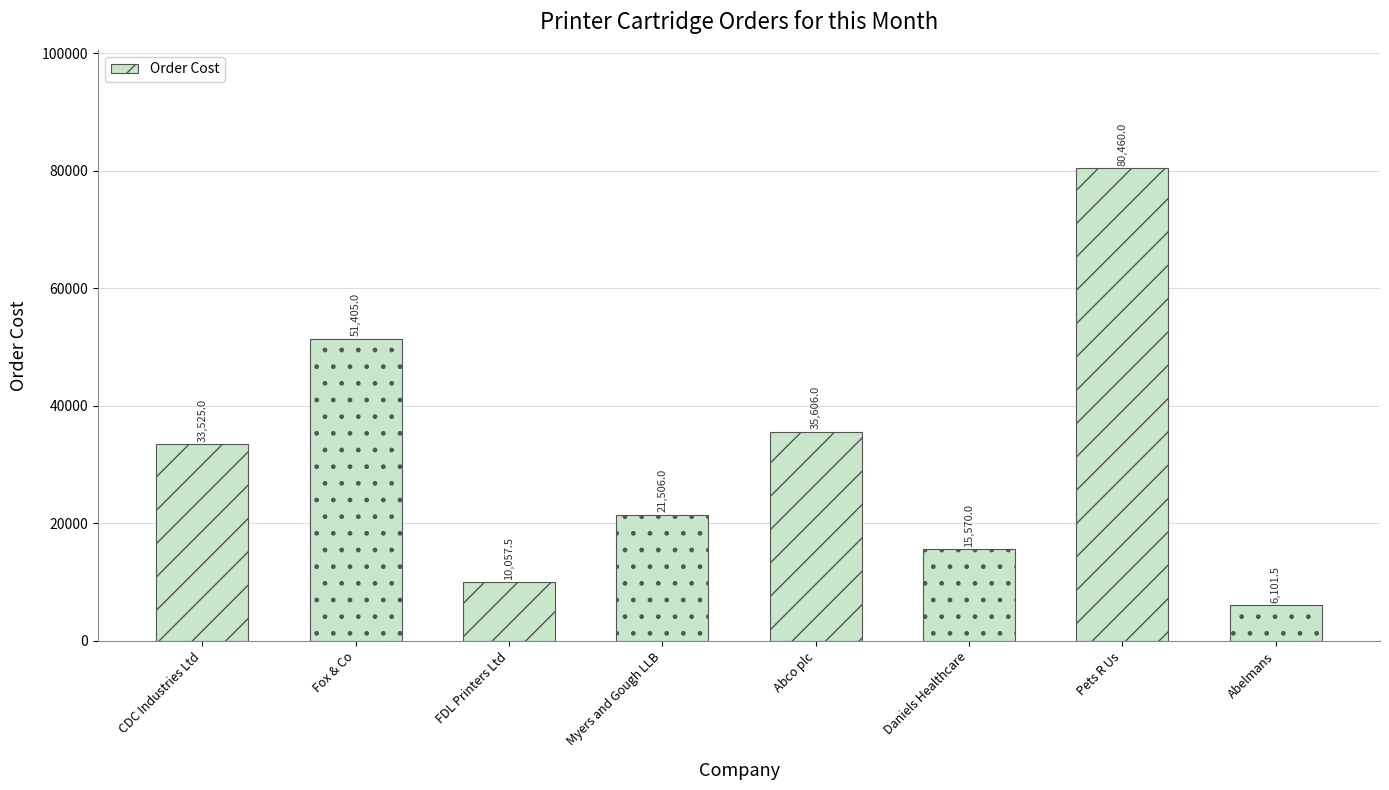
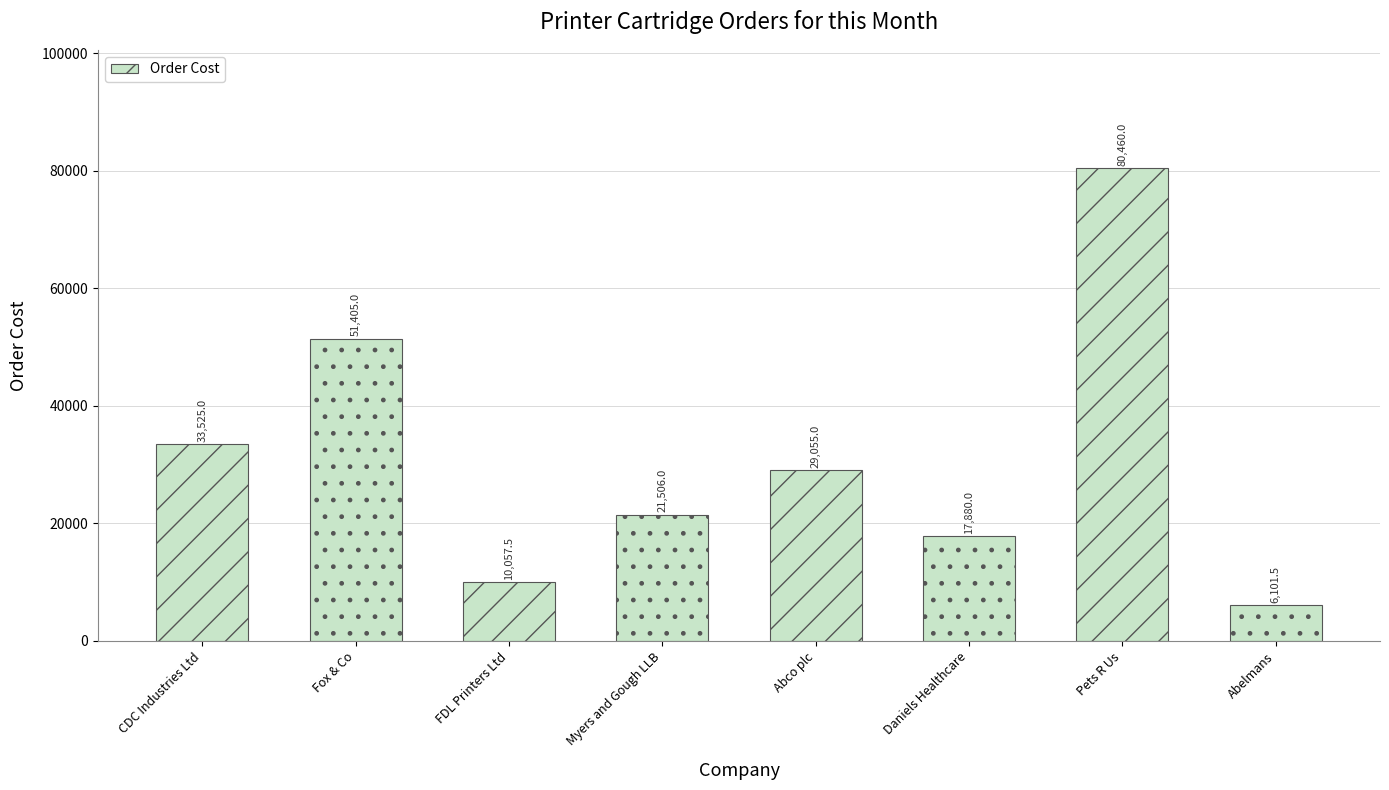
Abco plc: 35,606.0 -> 29,055.0
Daniels Healthcare: 15,570.0 -> 17,880.0
